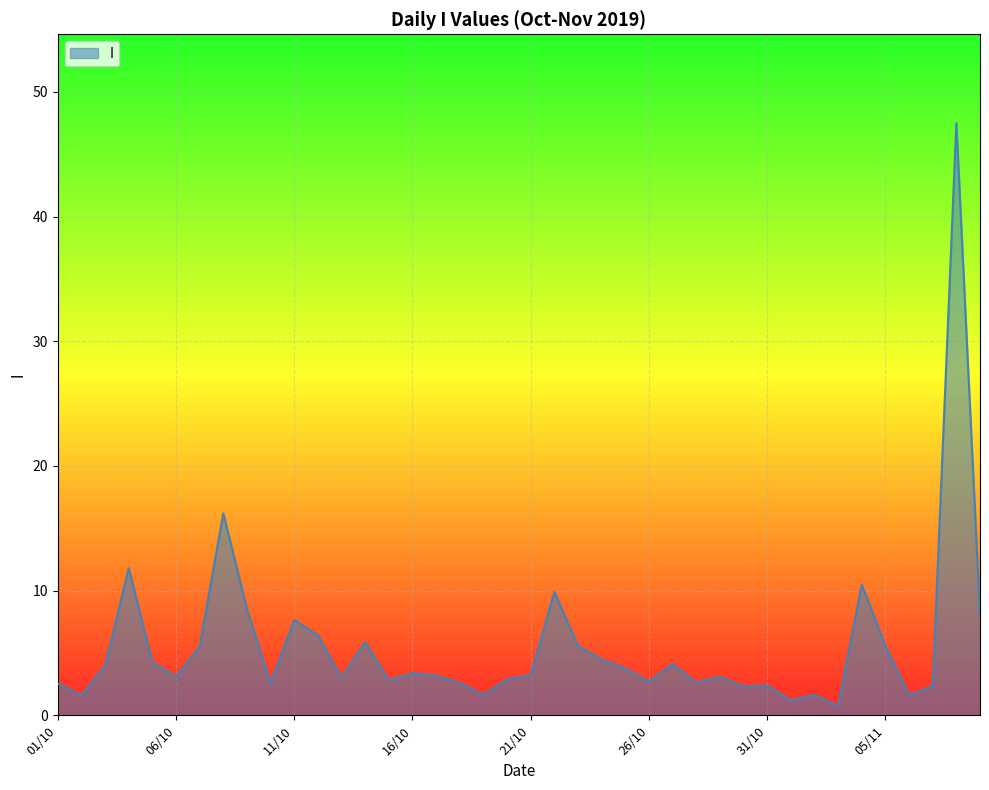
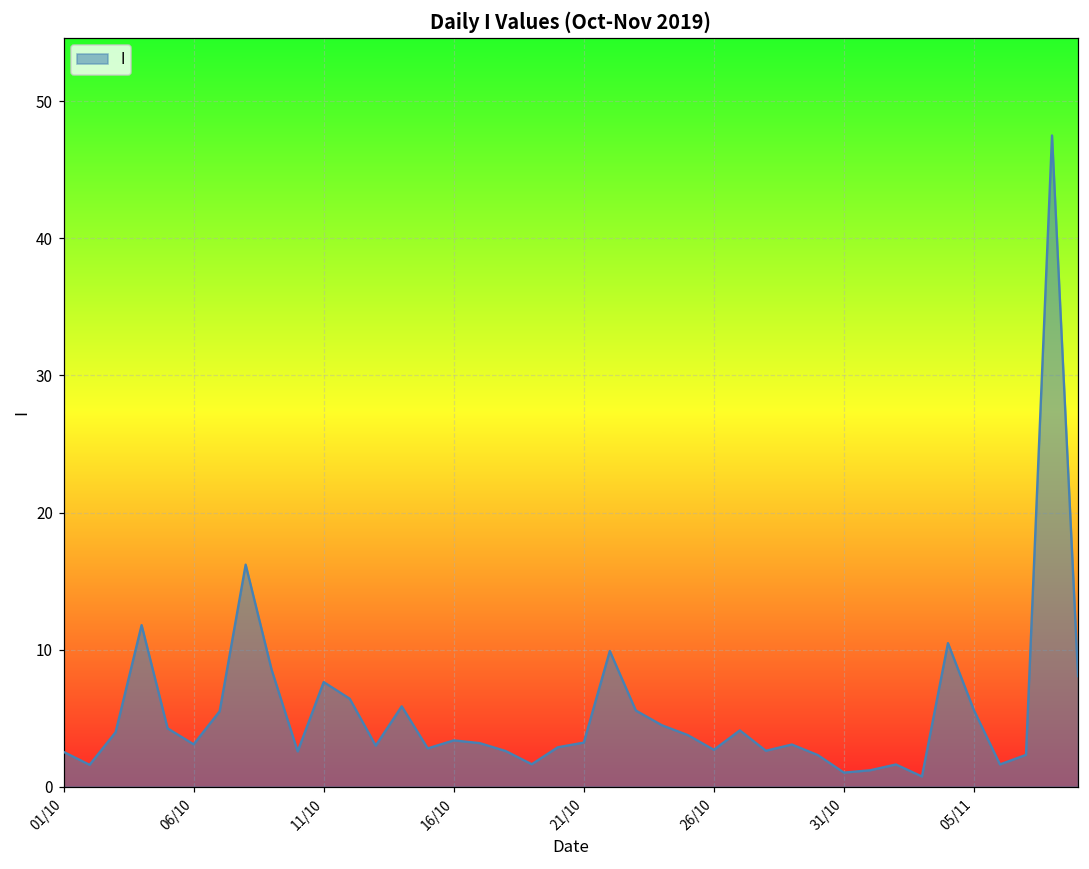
31/10: 2.4 -> 1.0
